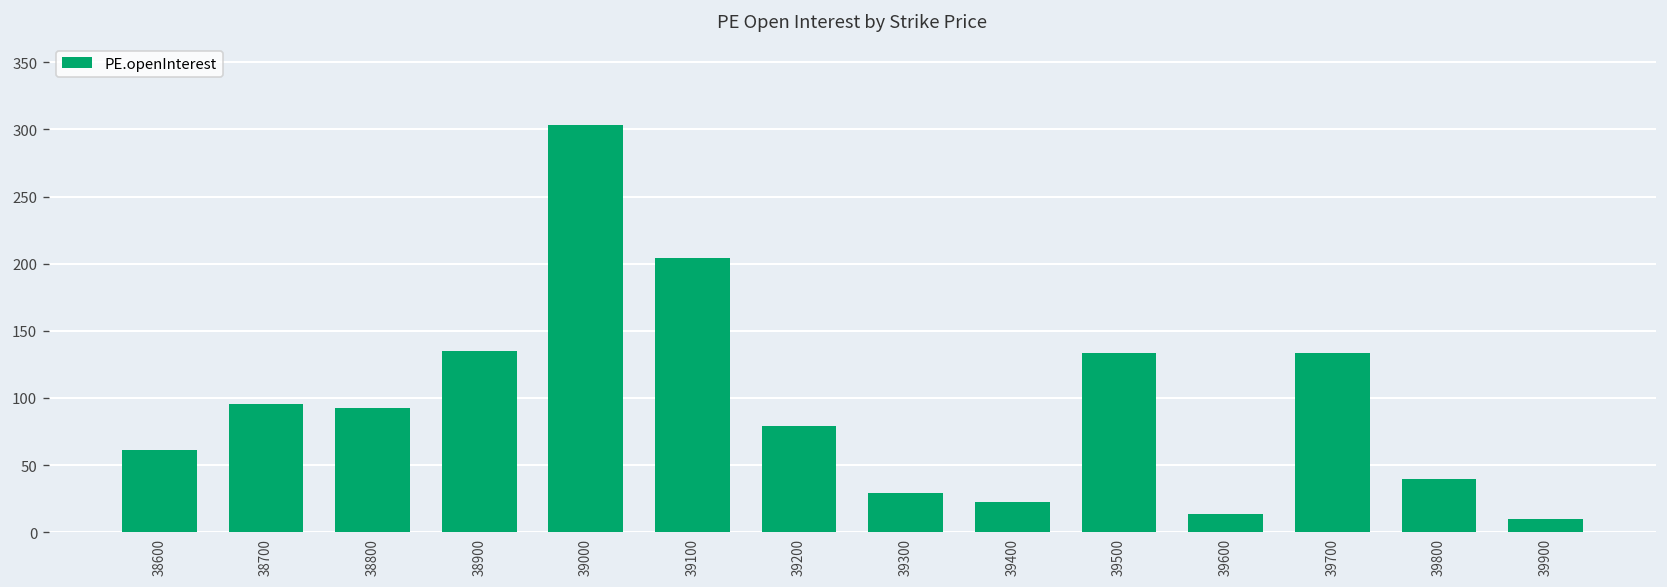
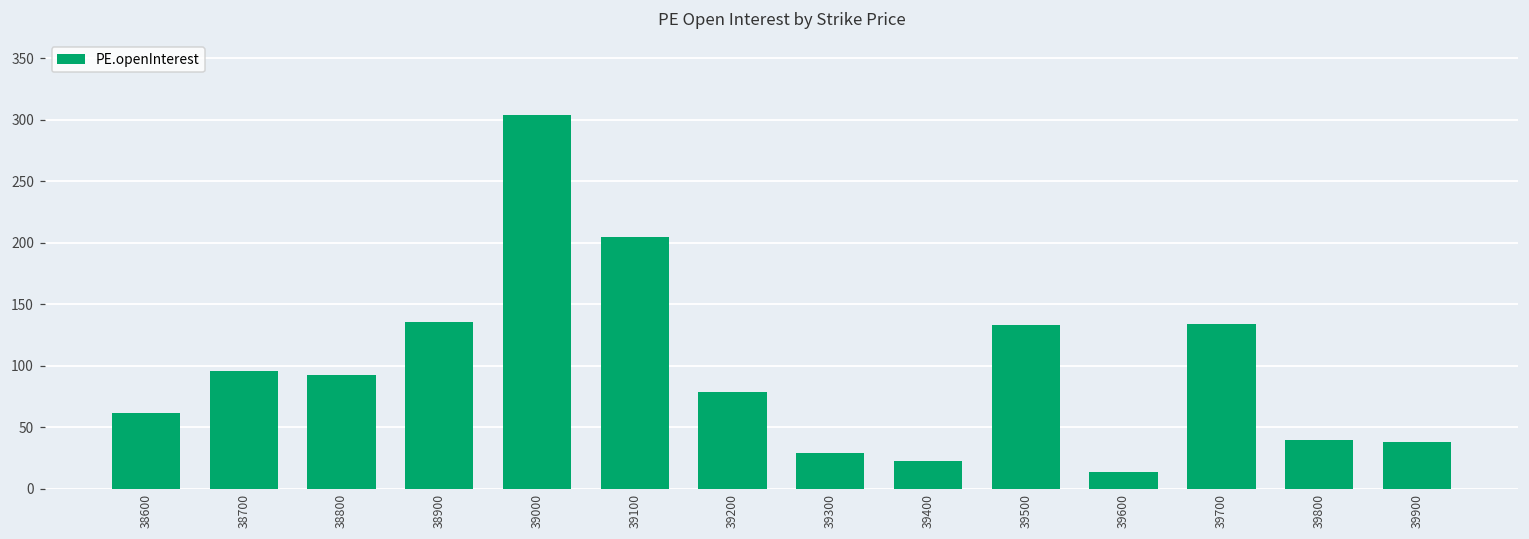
39900: 9 -> 38
